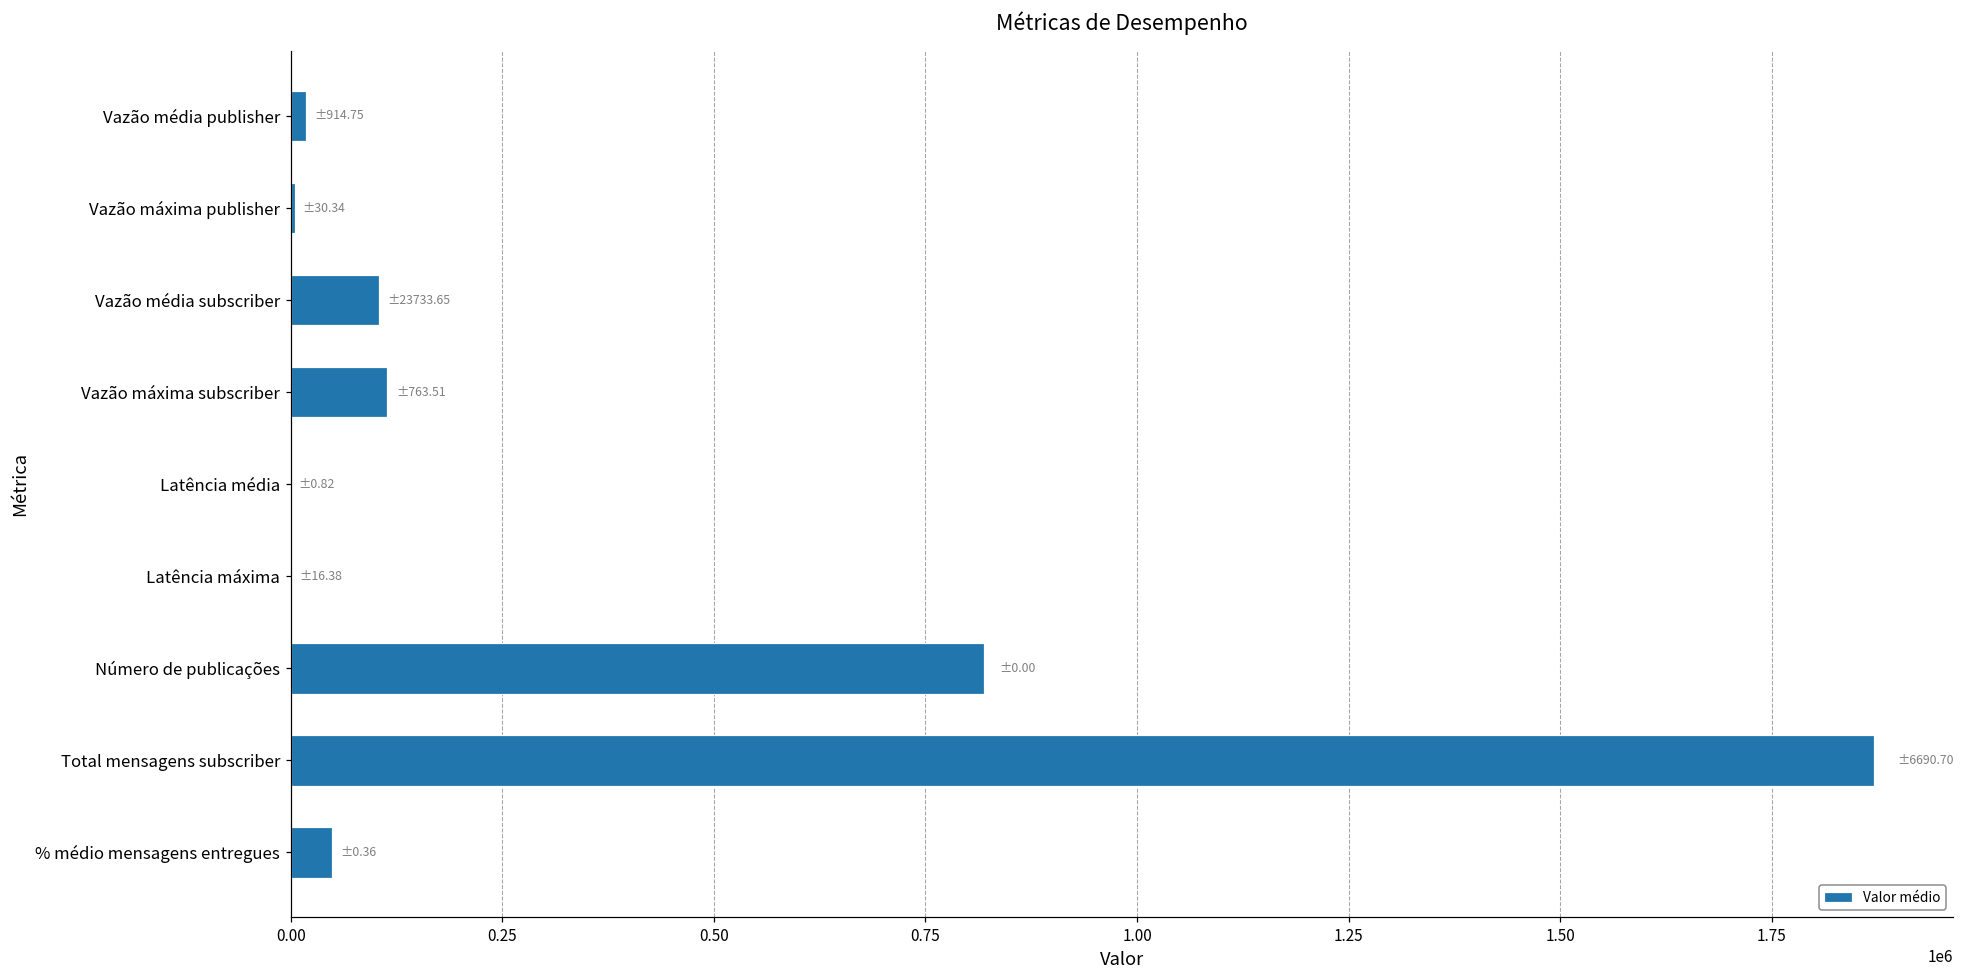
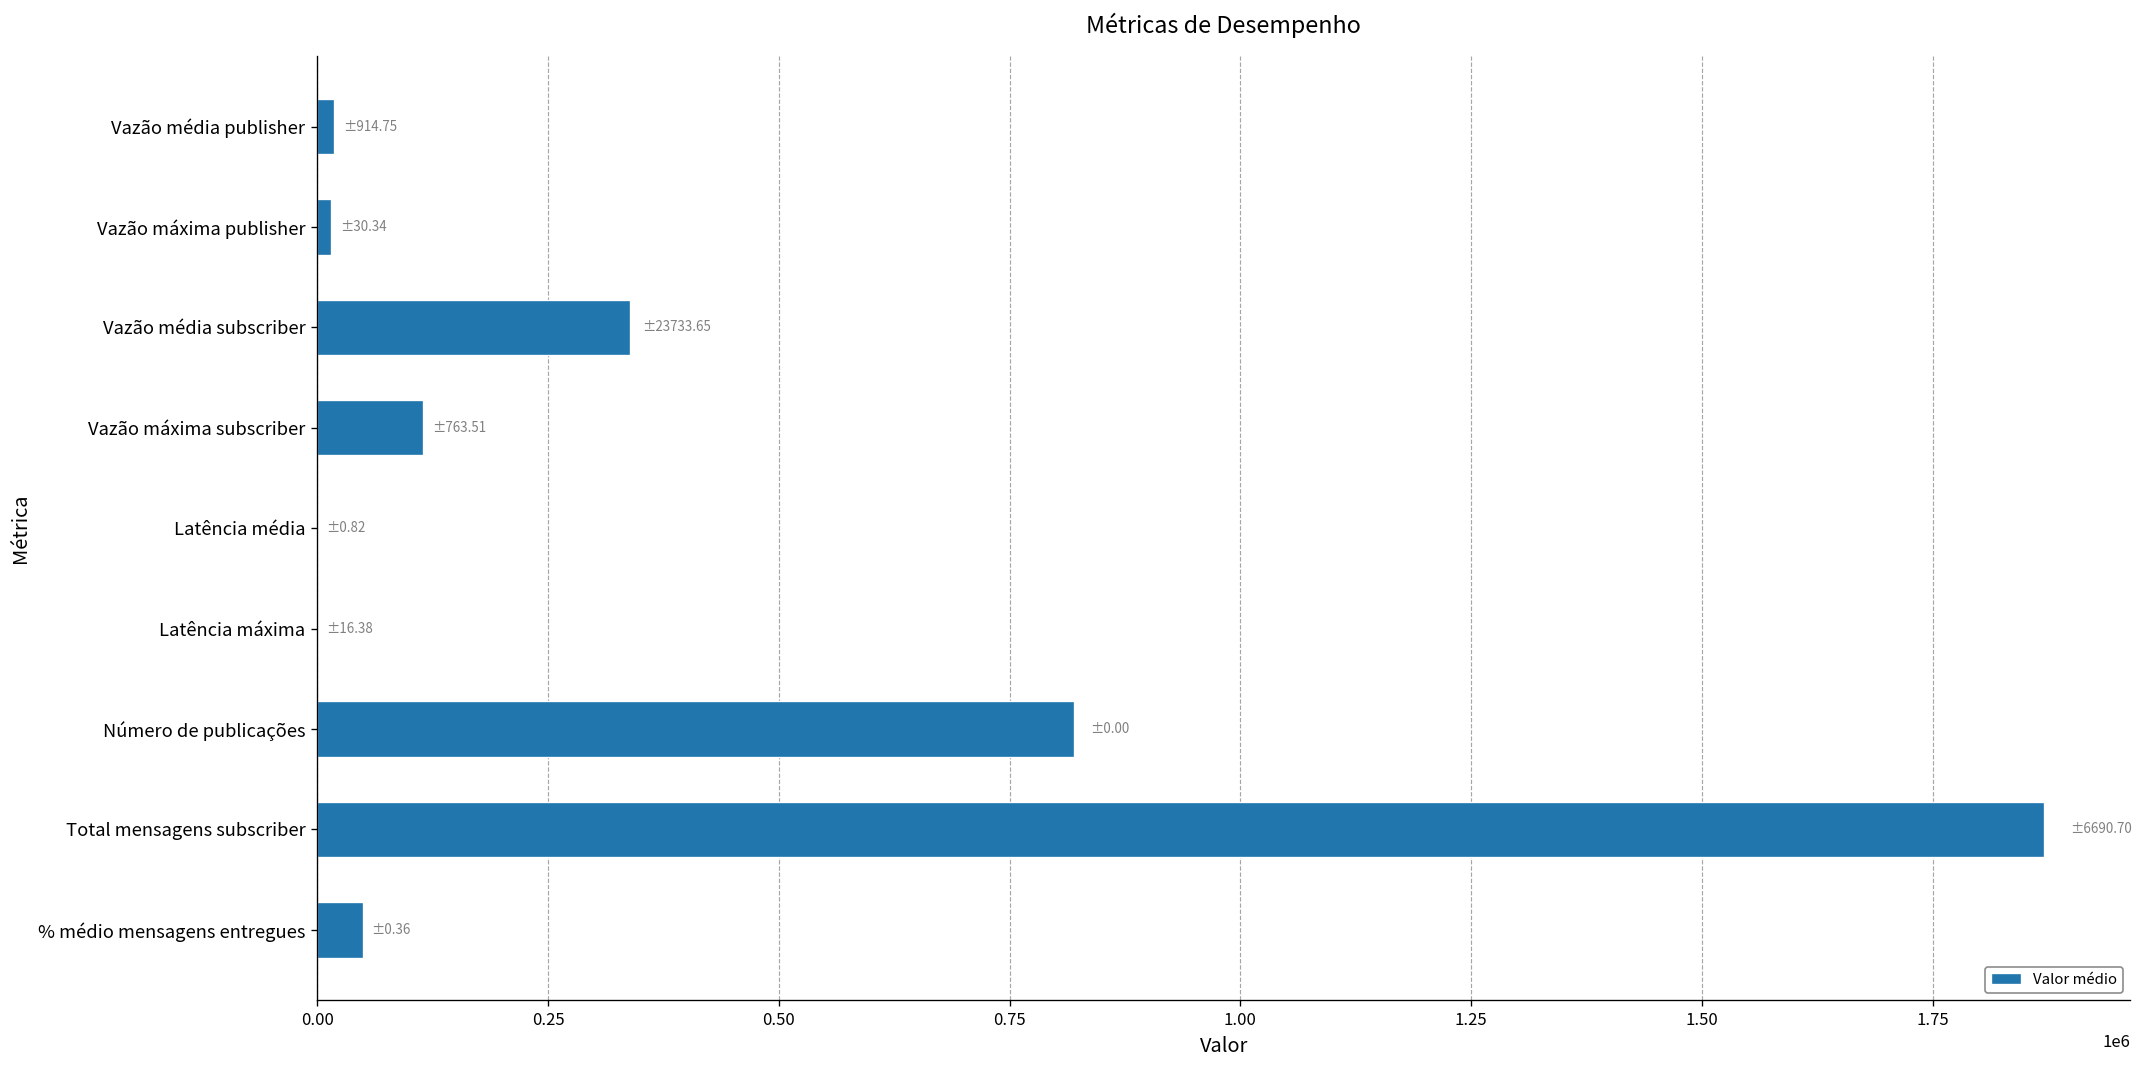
Vazão máxima publisher: 0 -> 20000
Vazão média subscriber: 100000 -> 340000
